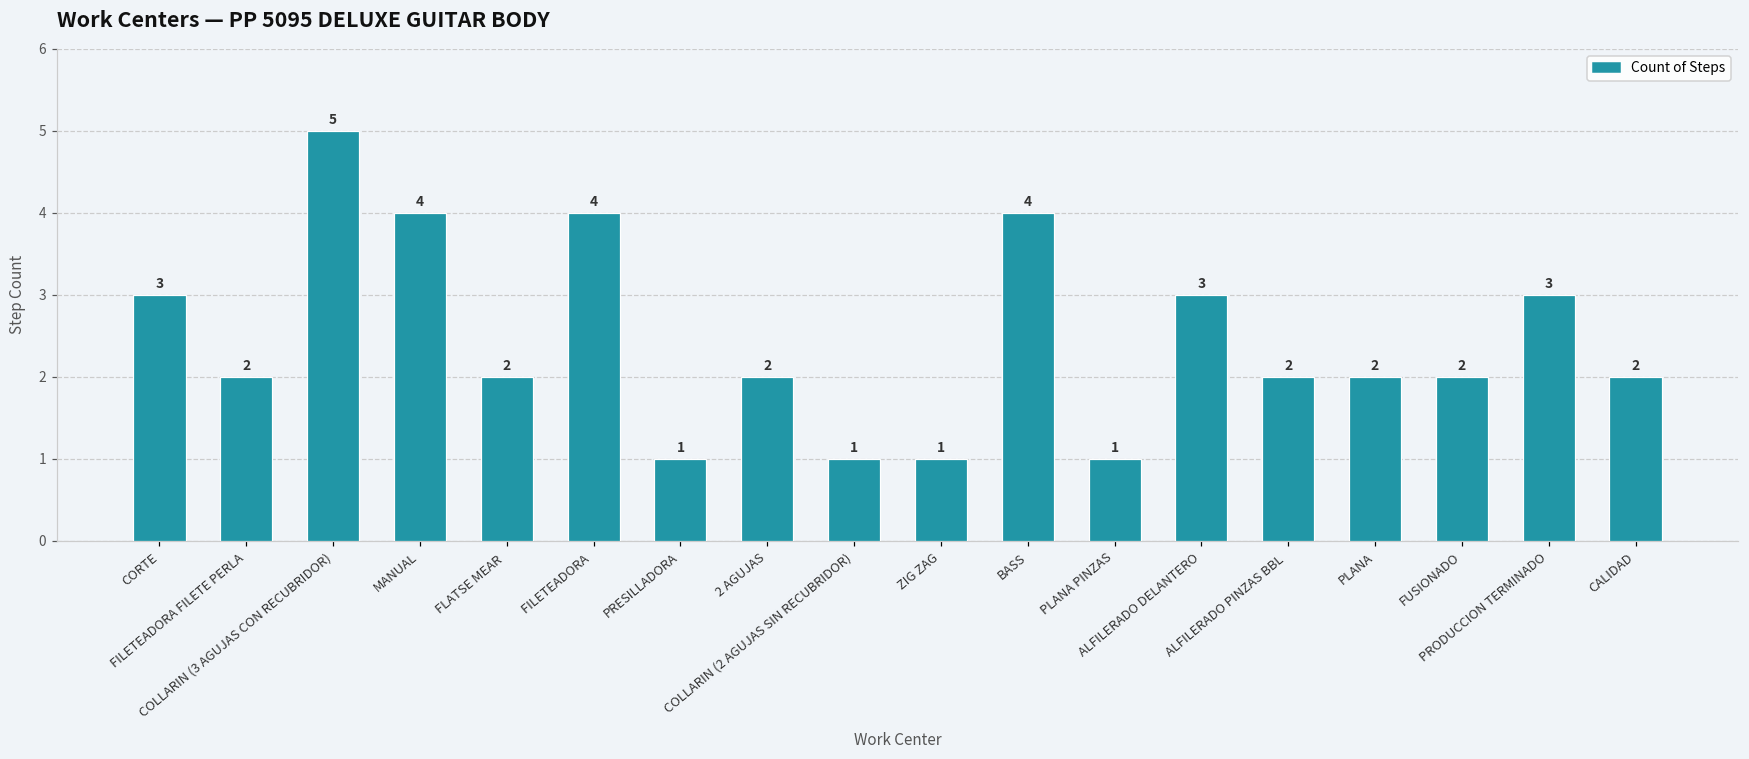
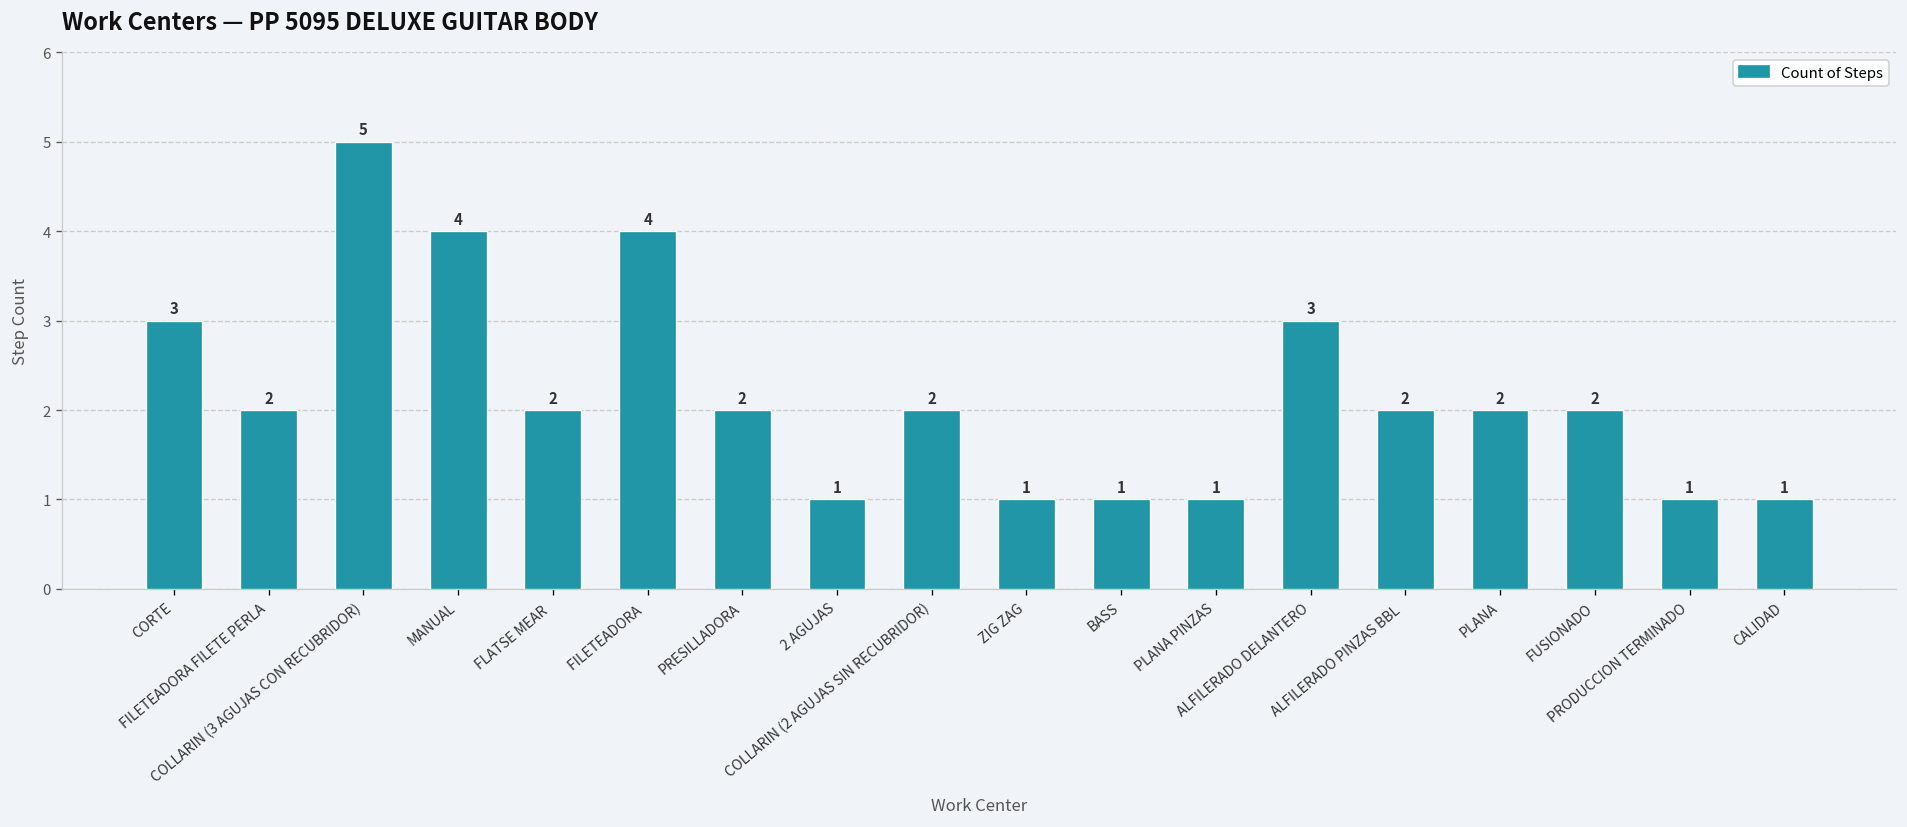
PRESILLADORA: 1 -> 2
2 AGUJAS: 2 -> 1
COLLARIN (2 AGUJAS SIN RECUBRIDOR): 1 -> 2
BASS: 4 -> 1
PRODUCCION TERMINADO: 3 -> 1
CALIDAD: 2 -> 1
